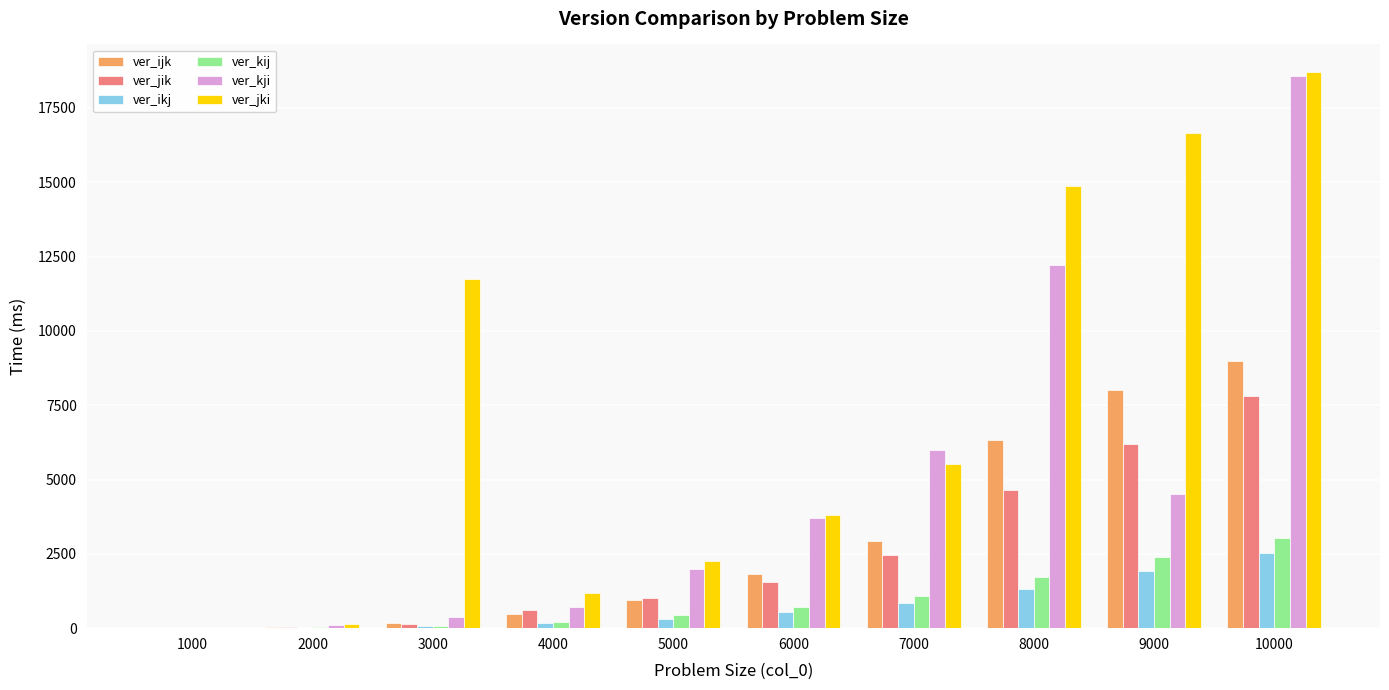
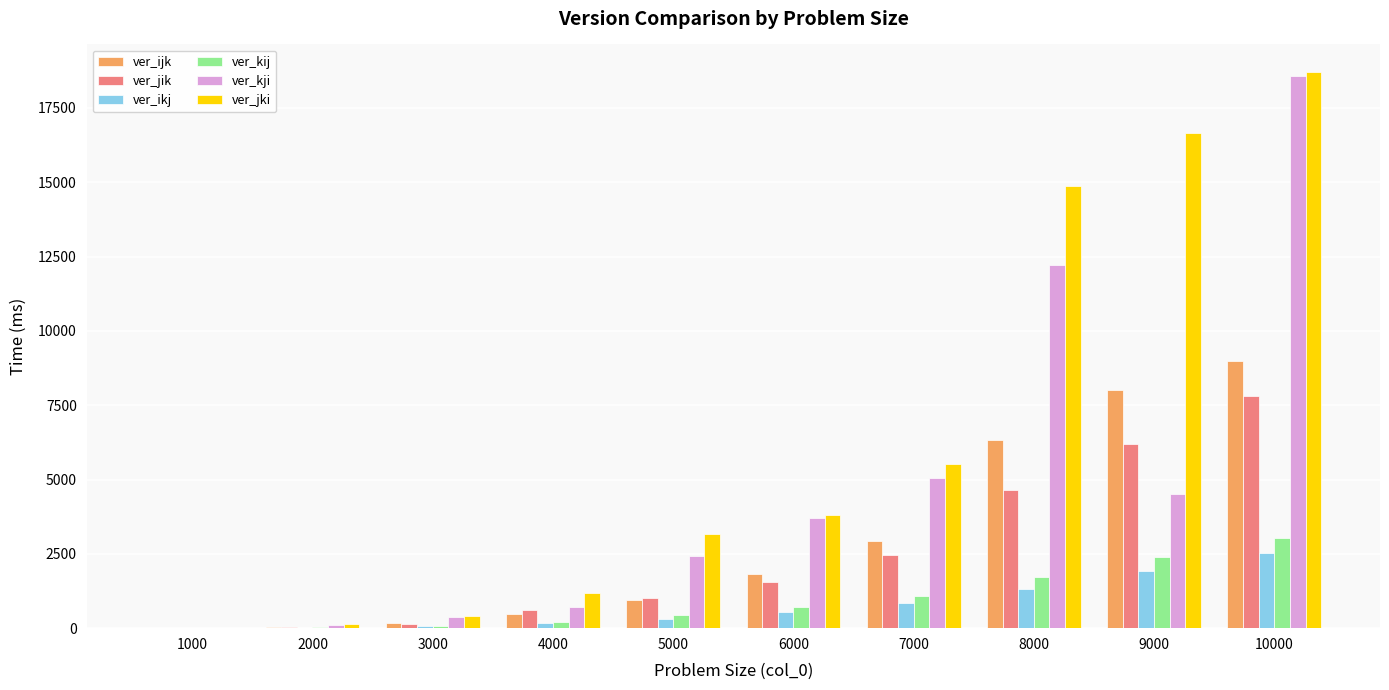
ver_jki, 3000: 11700 -> 400
ver_kji, 5000: 2000 -> 2400
ver_jki, 5000: 2200 -> 3200
ver_kji, 7000: 6000 -> 5100
